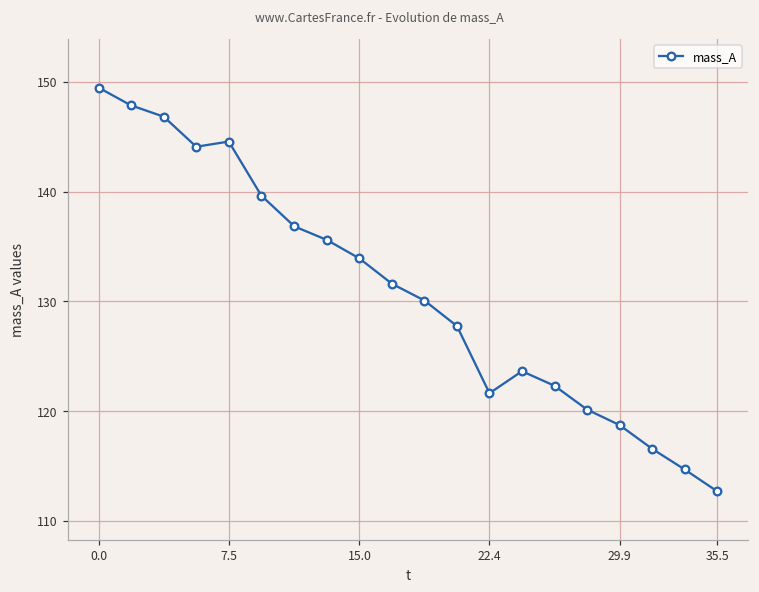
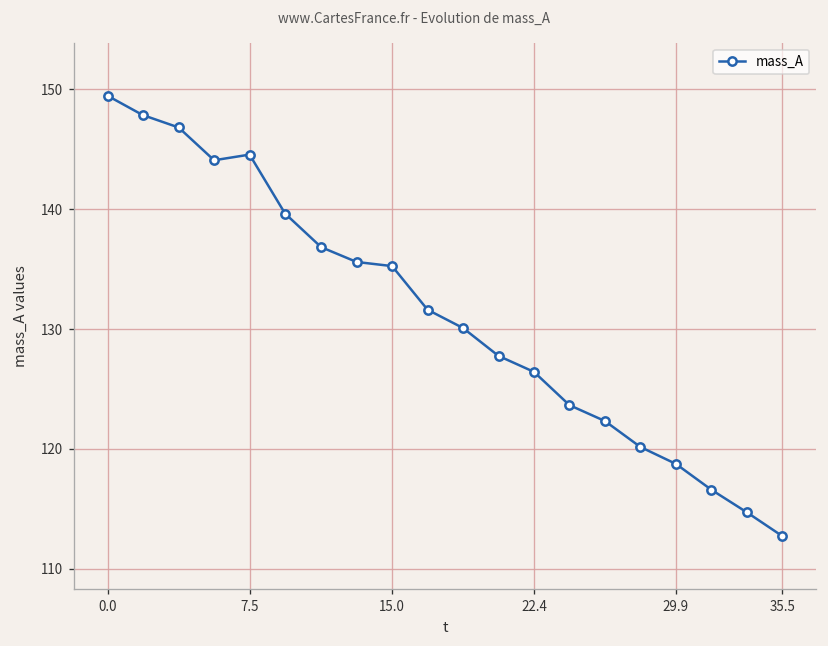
15.0: 134 -> 135
22.4: 122 -> 126
